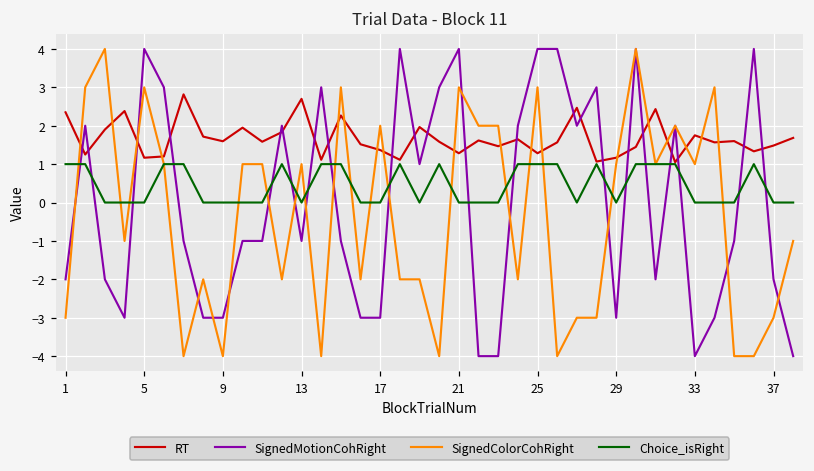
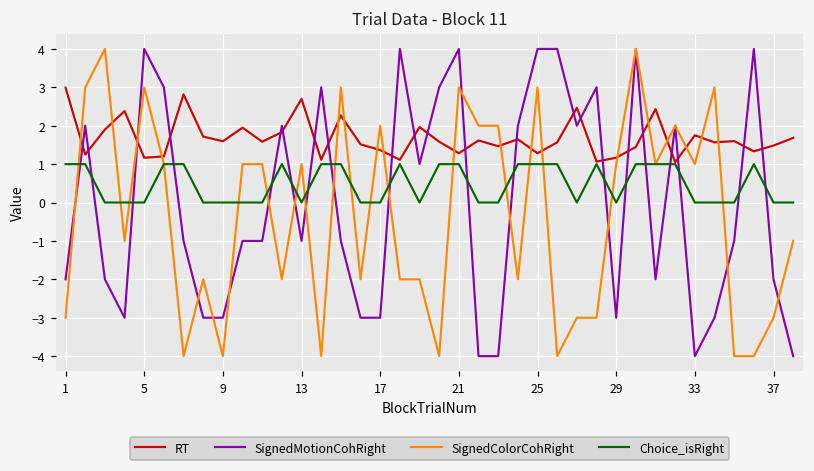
RT, 1: 2.3 -> 3.0
Choice_isRight, 21: 0 -> 1
